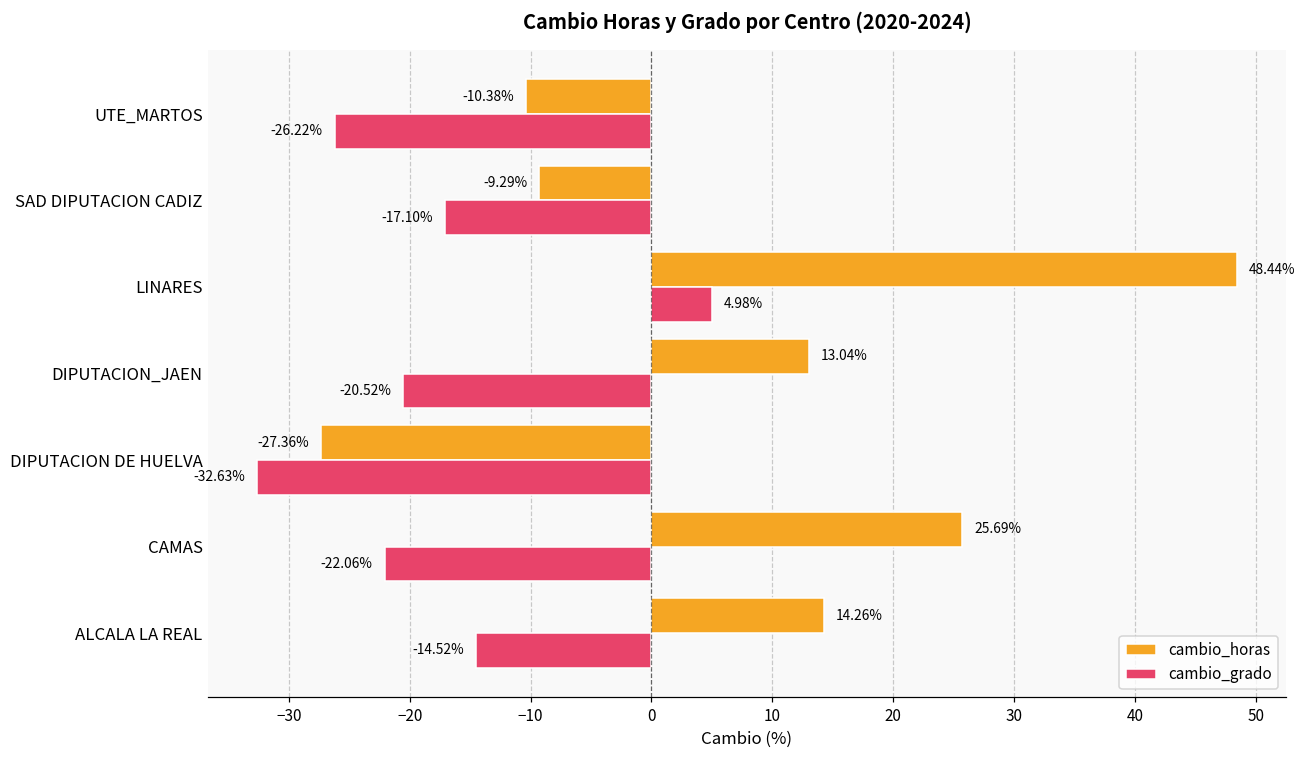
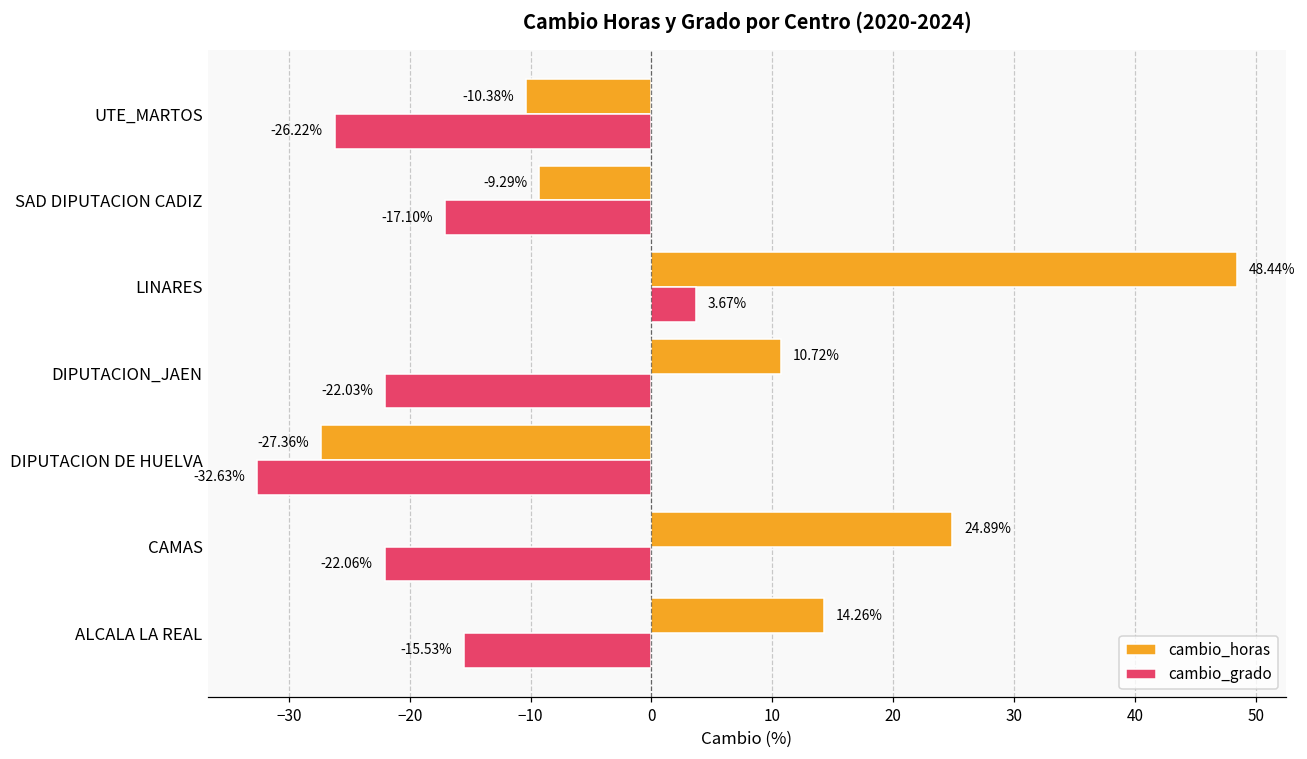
cambio_grado, LINARES: 4.98% -> 3.67%
cambio_horas, DIPUTACION_JAEN: 13.04% -> 10.72%
cambio_grado, DIPUTACION_JAEN: -20.52% -> -22.03%
cambio_horas, CAMAS: 25.69% -> 24.89%
cambio_grado, ALCALA LA REAL: -14.52% -> -15.53%
